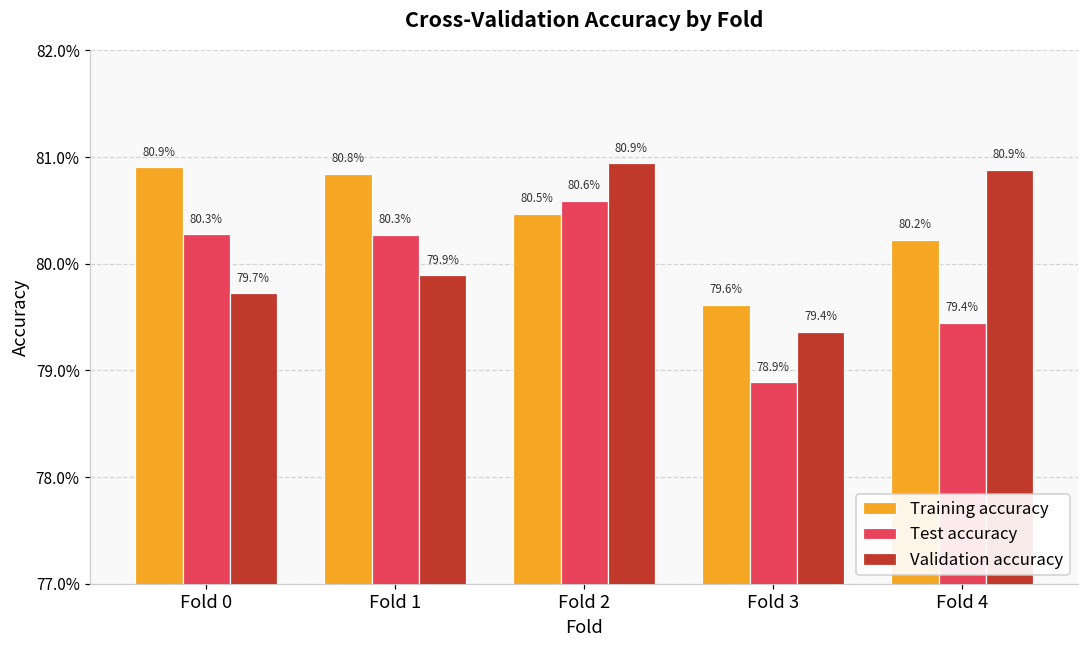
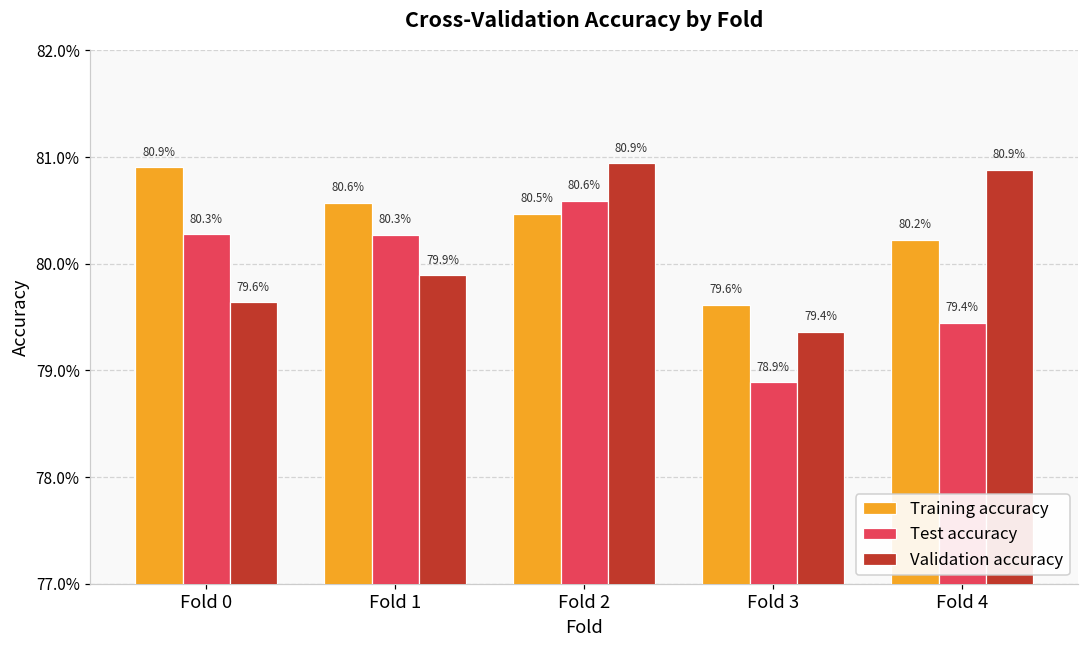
Validation accuracy, Fold 0: 79.7% -> 79.6%
Training accuracy, Fold 1: 80.8% -> 80.6%
